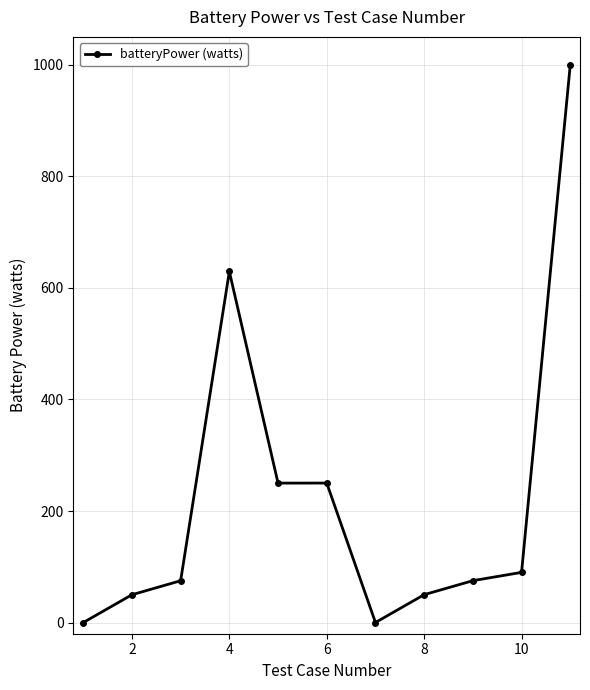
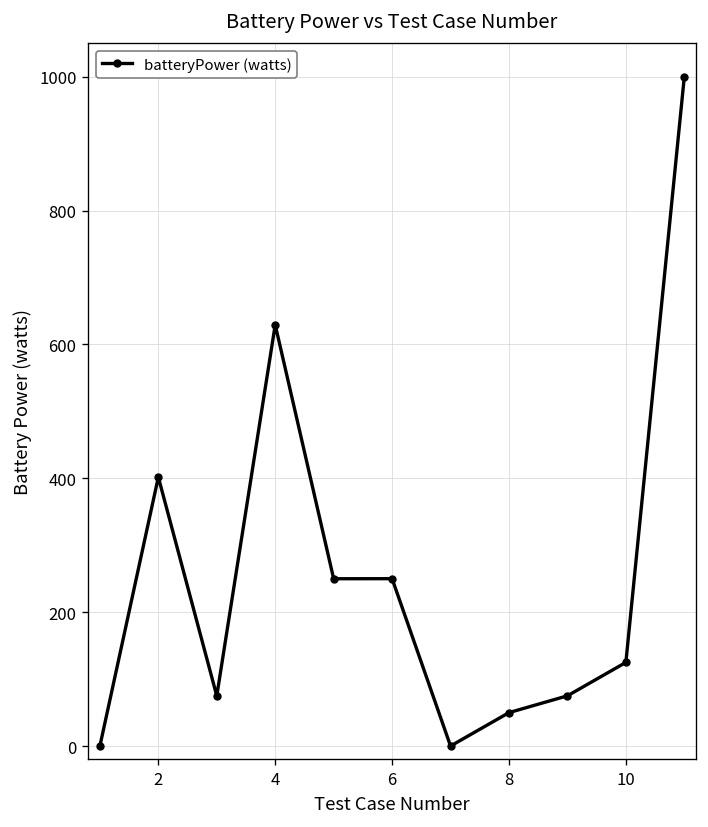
2: 50 -> 400
10: 90 -> 130
